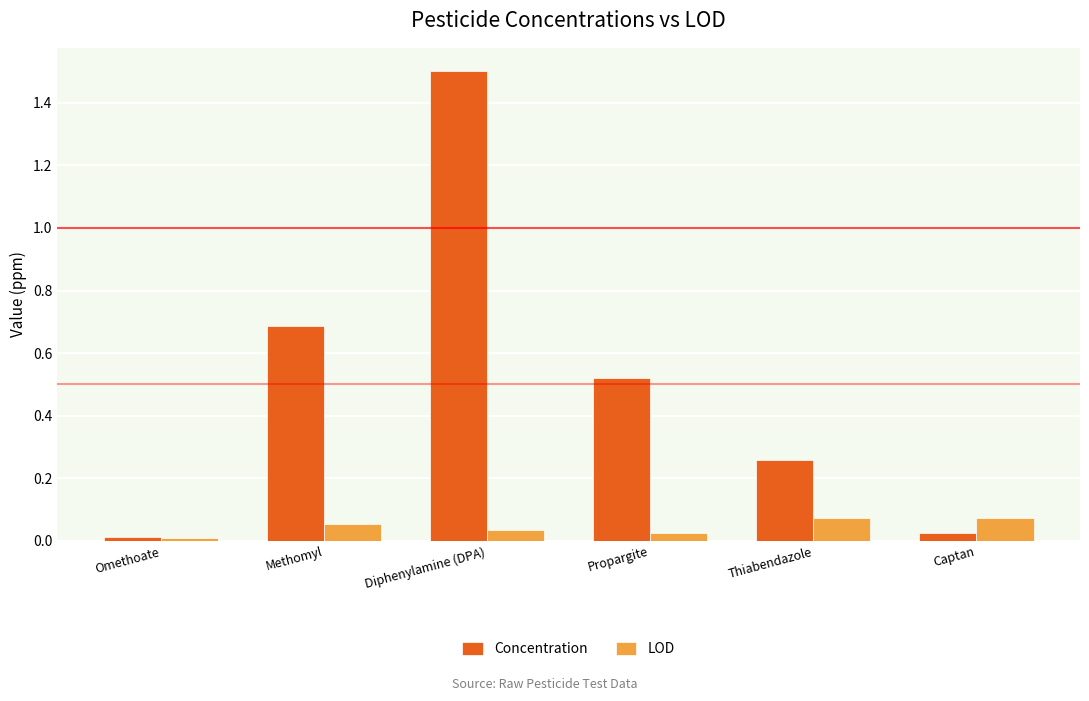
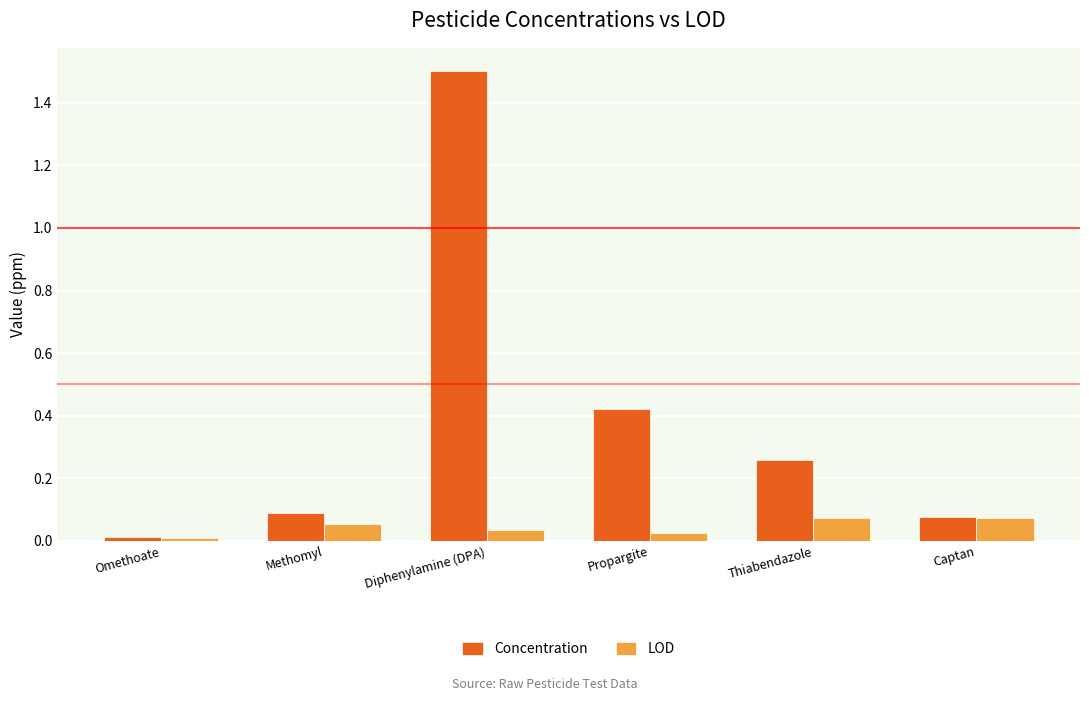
Concentration, Methomyl: 0.69 -> 0.09
Concentration, Propargite: 0.52 -> 0.42
Concentration, Captan: 0.03 -> 0.08
